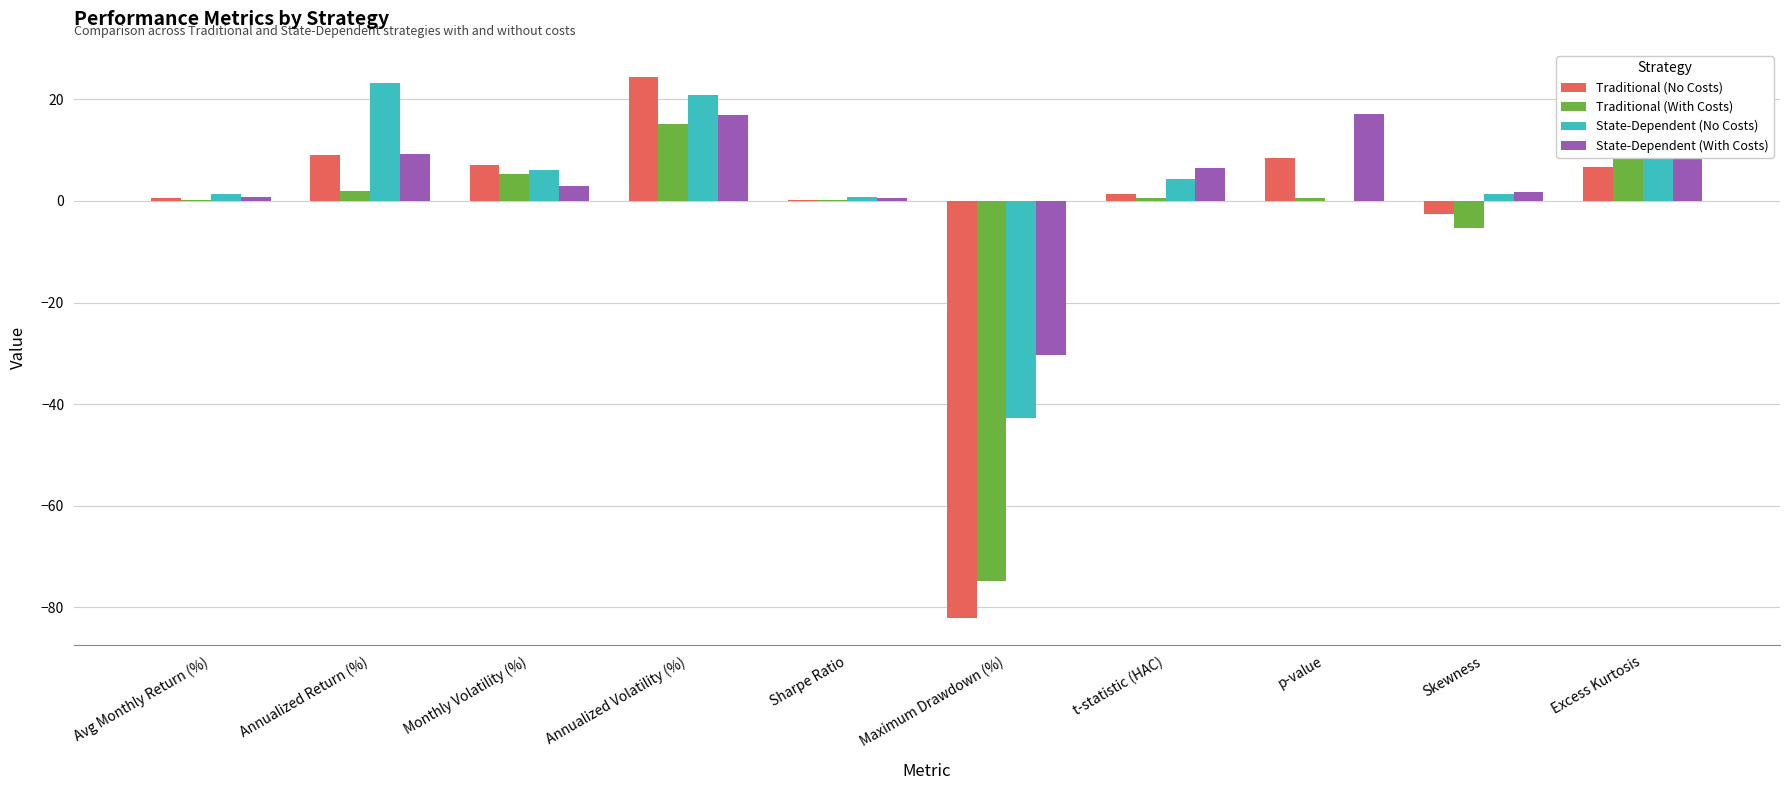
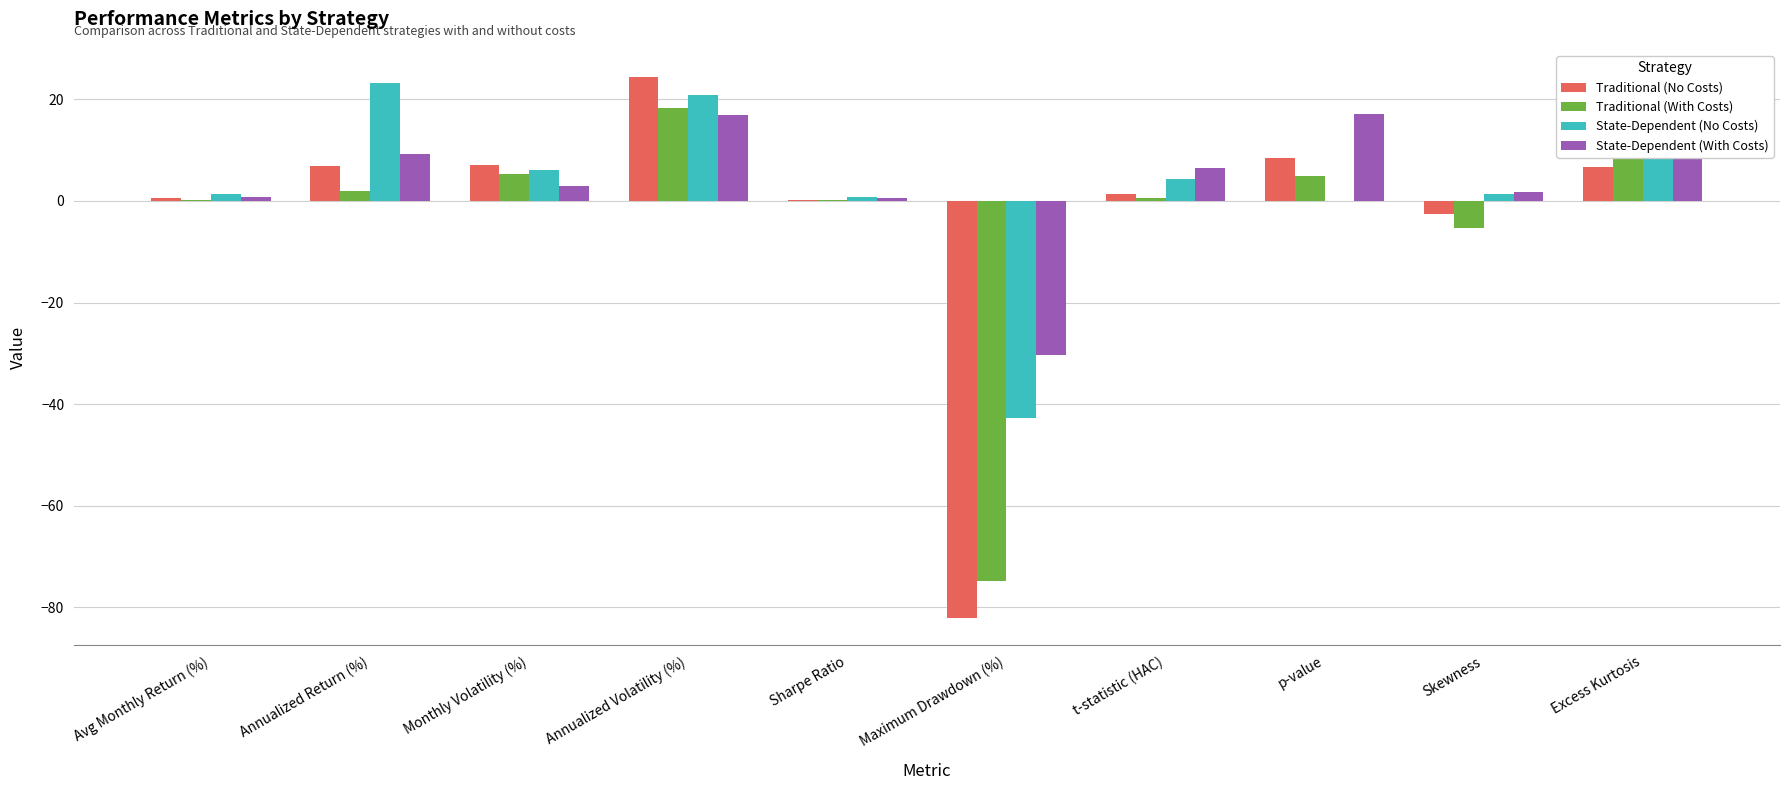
Traditional (No Costs), Annualized Return (%): 9 -> 7
Traditional (With Costs), Annualized Volatility (%): 15 -> 18
Traditional (With Costs), p-value: 1 -> 5
